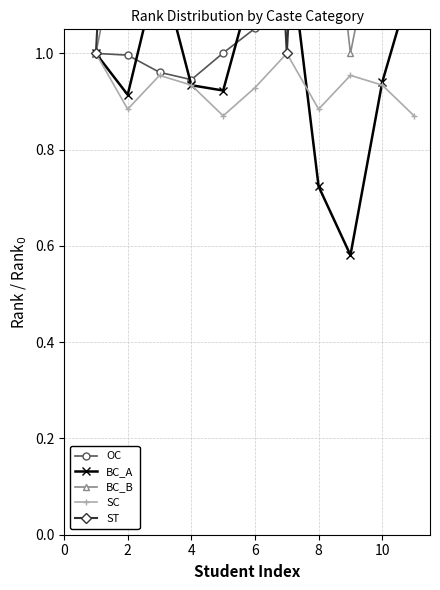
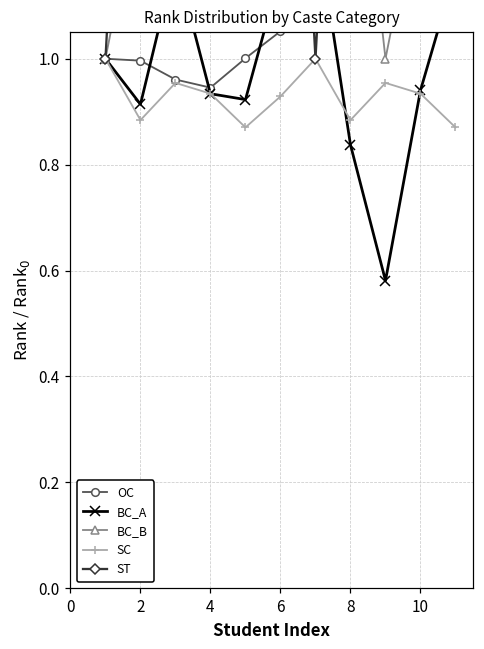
BC_A, 8: 0.72 -> 0.84
